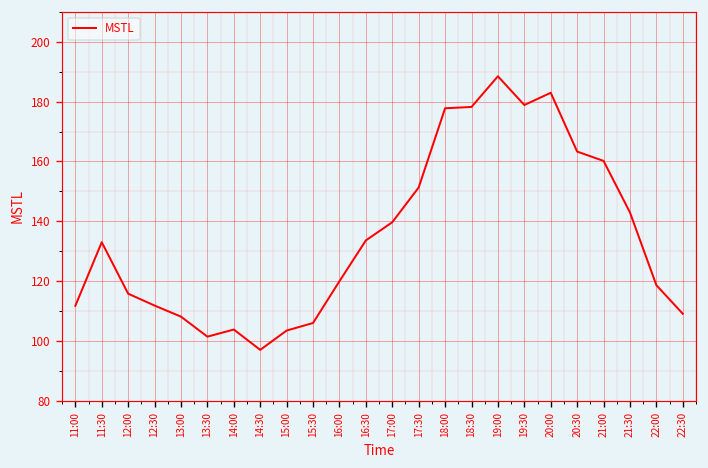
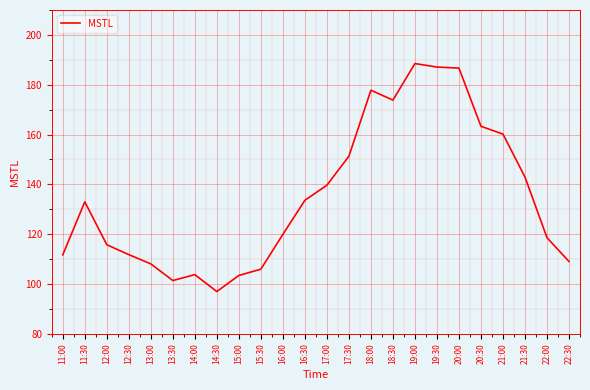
18:30: 178 -> 174
19:30: 179 -> 187
20:00: 183 -> 187
